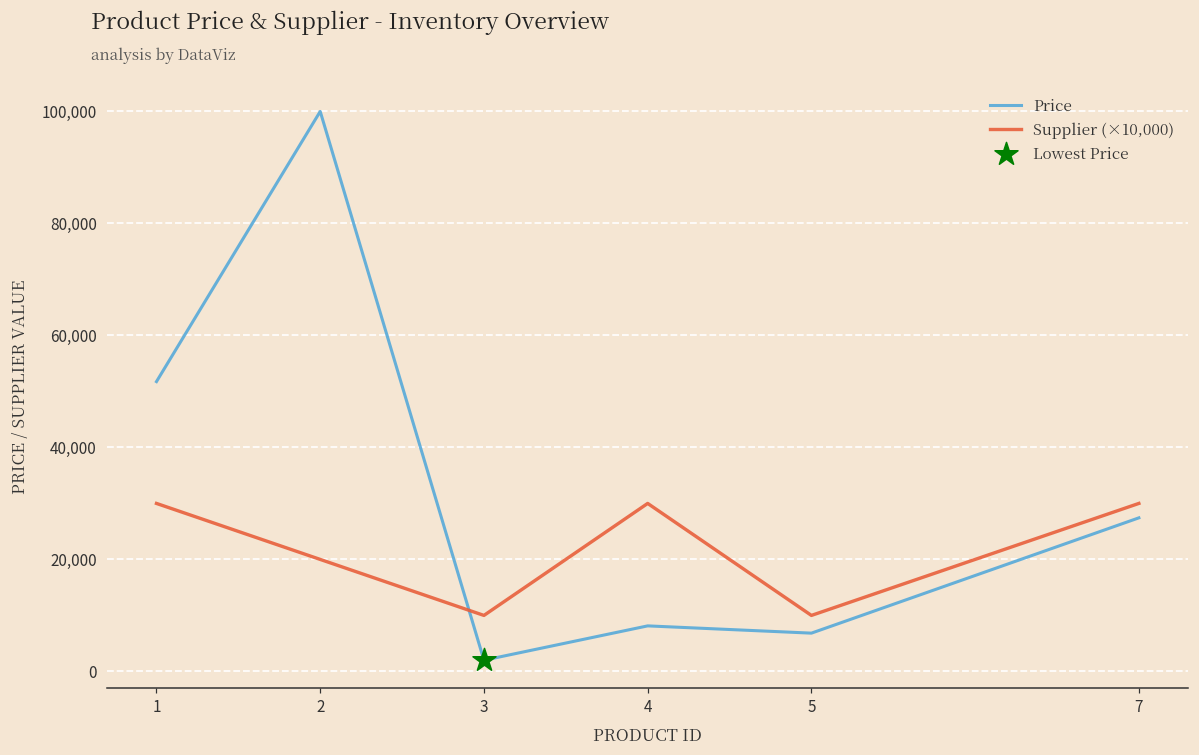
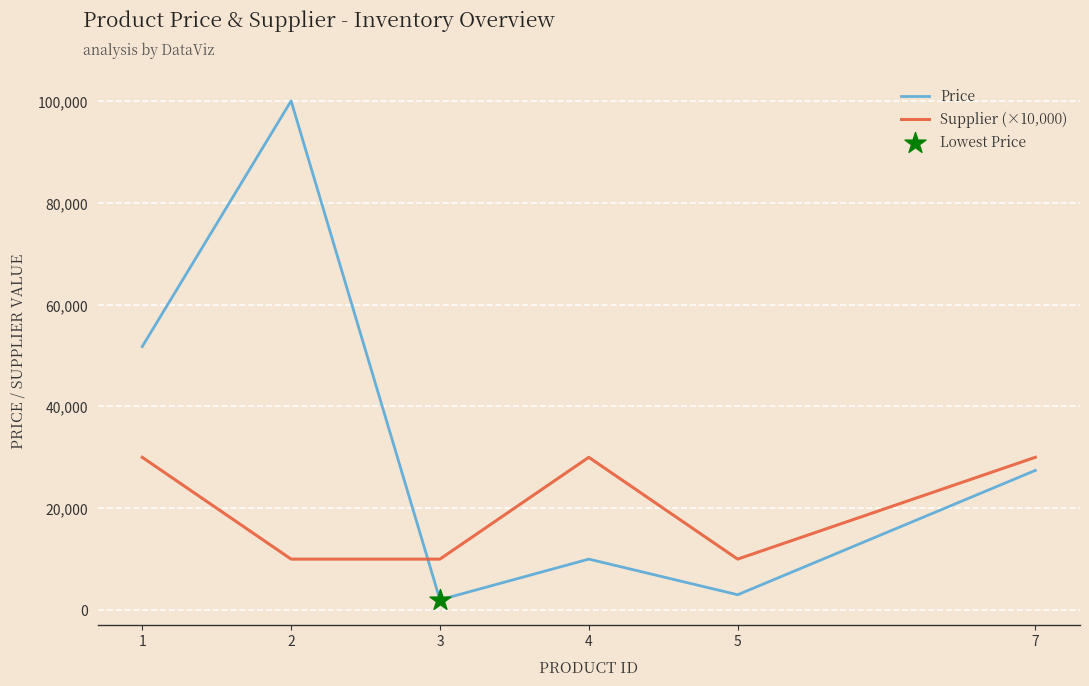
Supplier (×10,000), 2: 20,000 -> 10,000
Price, 4: 8,000 -> 10,000
Price, 5: 7,000 -> 3,000
